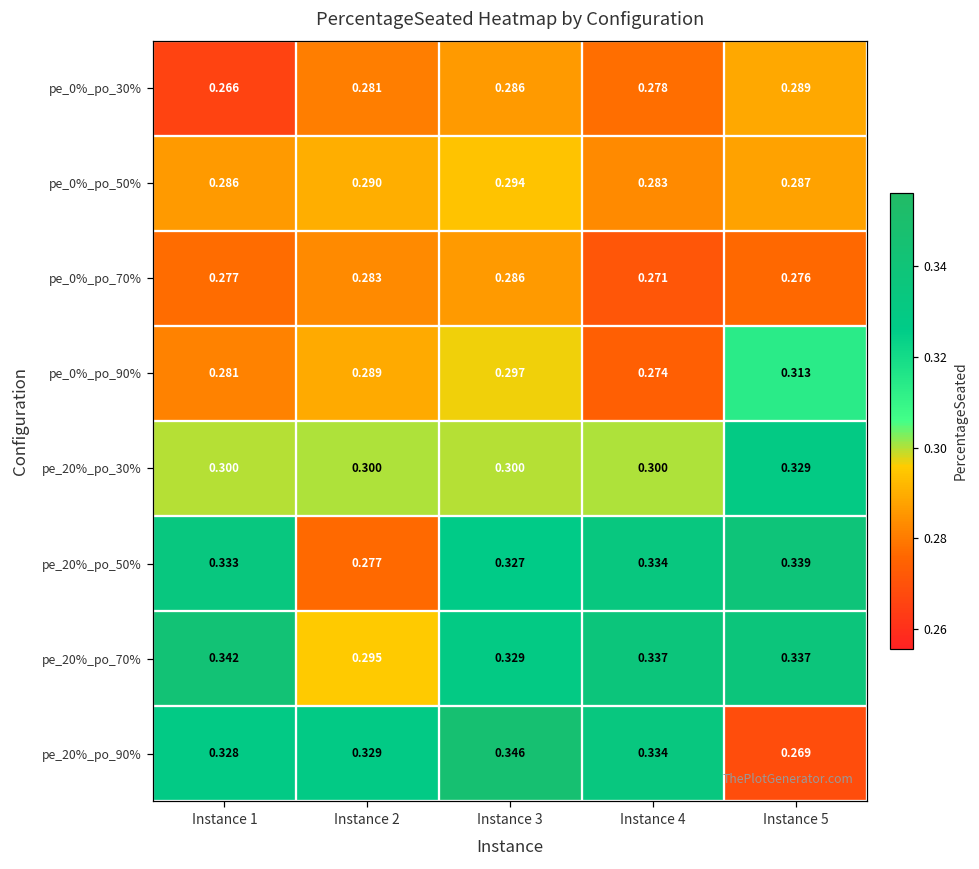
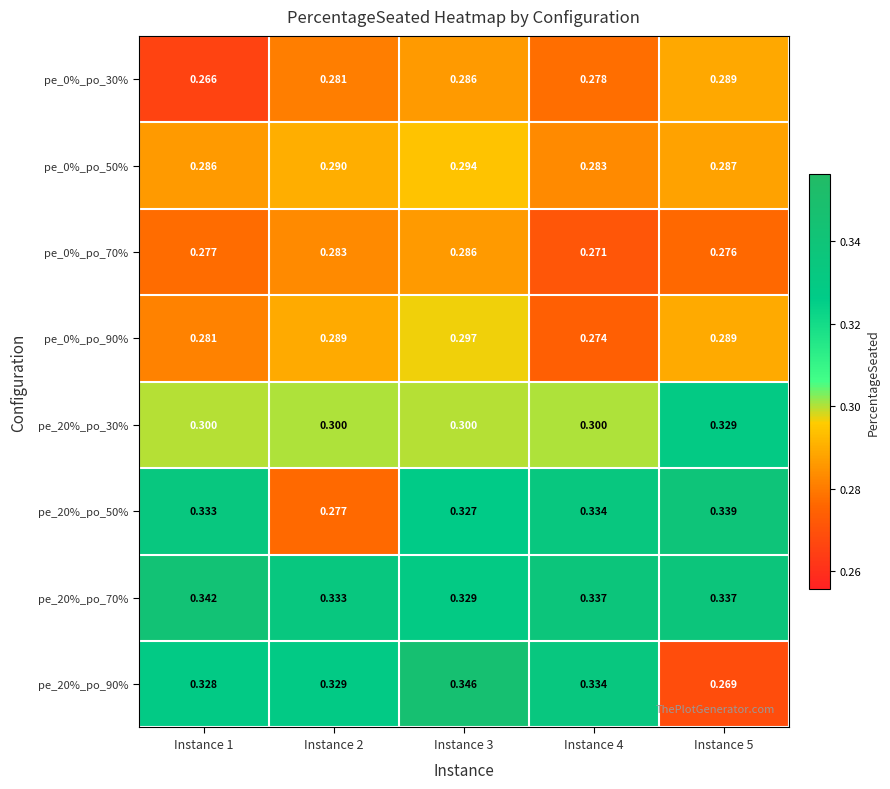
pe_0%_po_90%, Instance 5: 0.313 -> 0.289
pe_20%_po_70%, Instance 2: 0.295 -> 0.333
